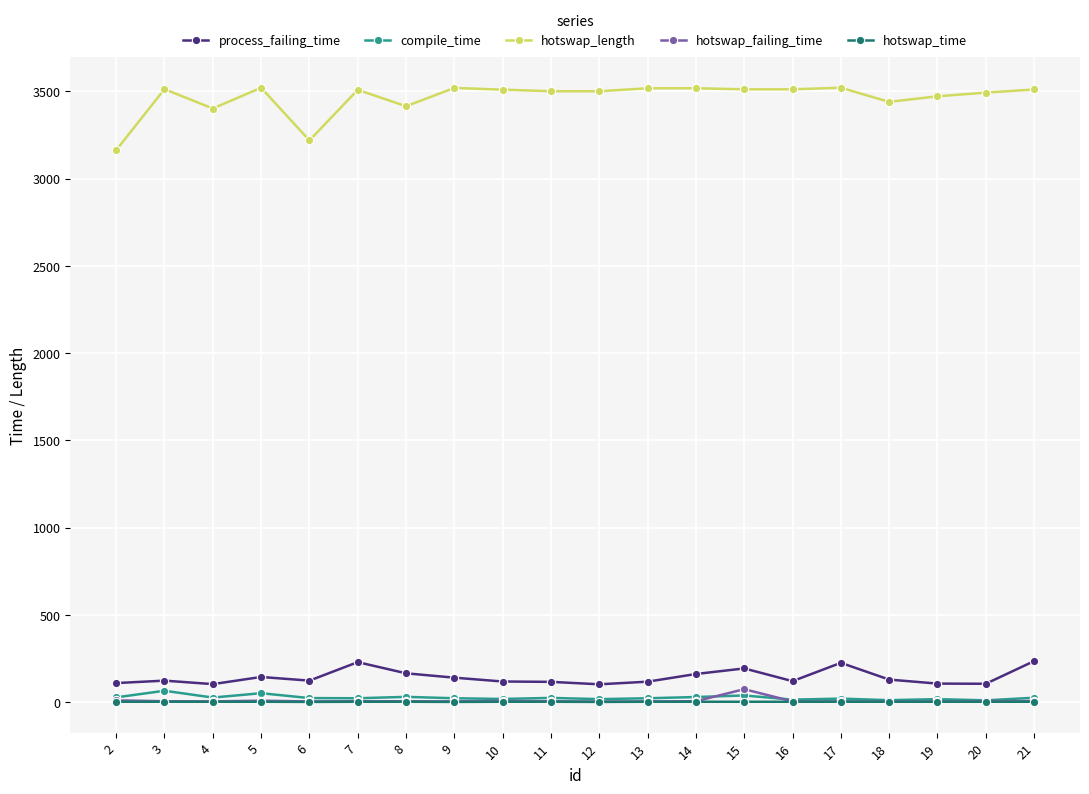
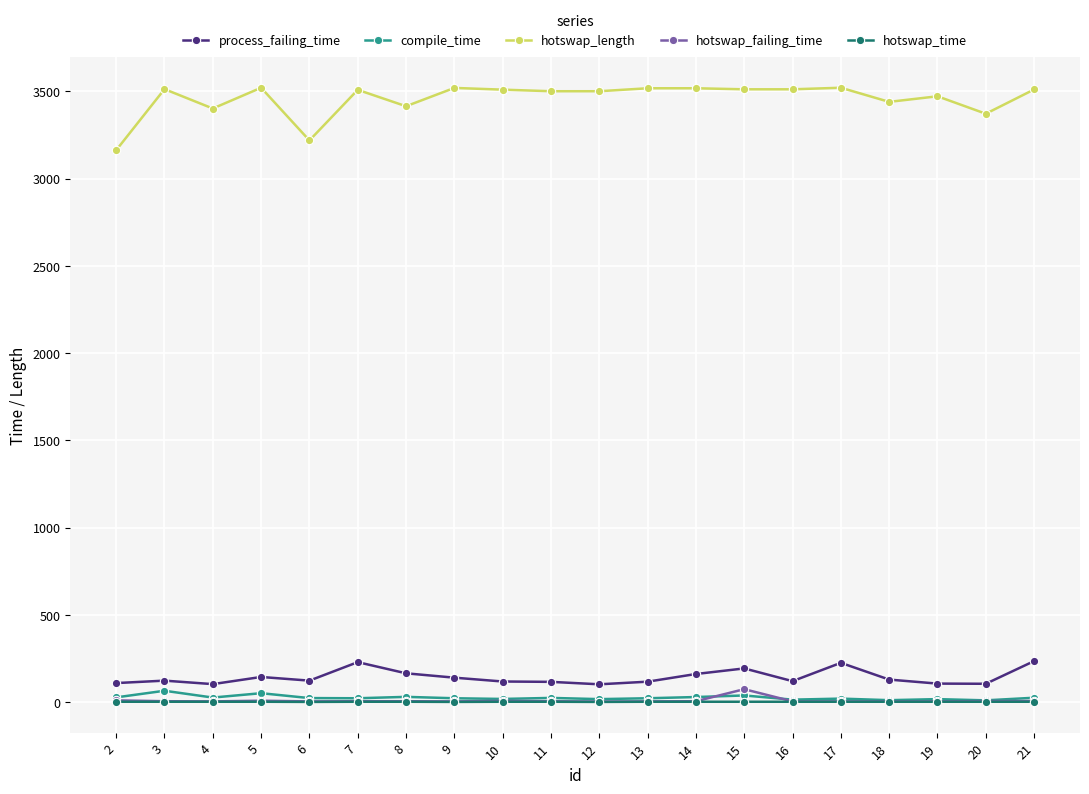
hotswap_length, 20: 3490 -> 3370
